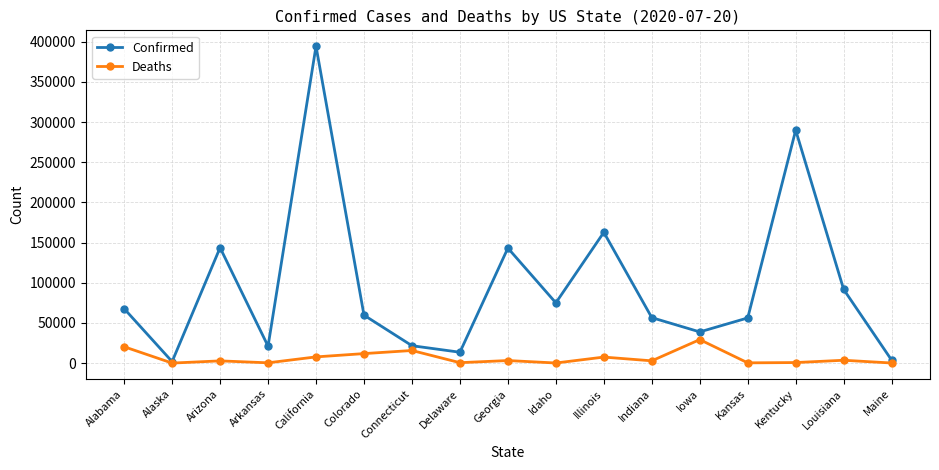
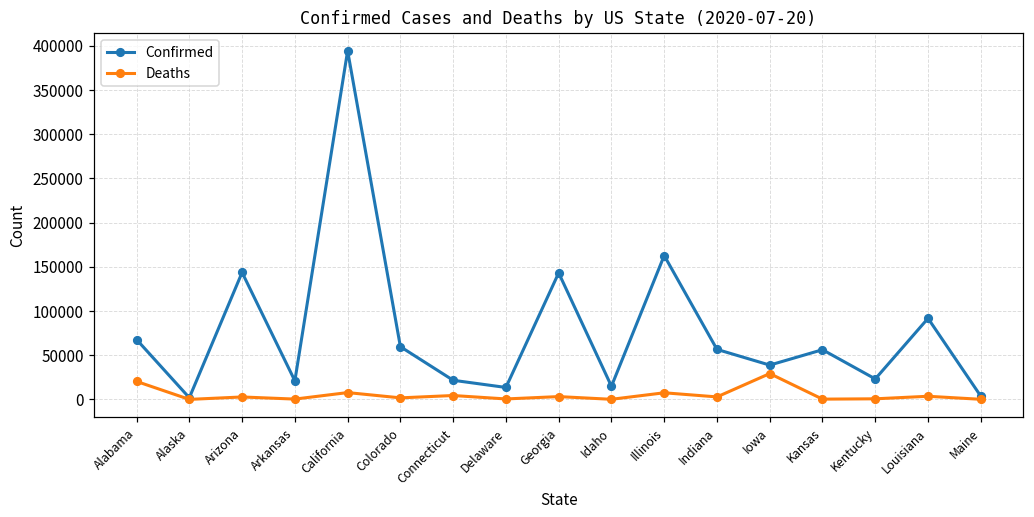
Deaths, Colorado: 10000 -> 0
Deaths, Connecticut: 20000 -> 0
Confirmed, Idaho: 70000 -> 10000
Confirmed, Kentucky: 290000 -> 20000
